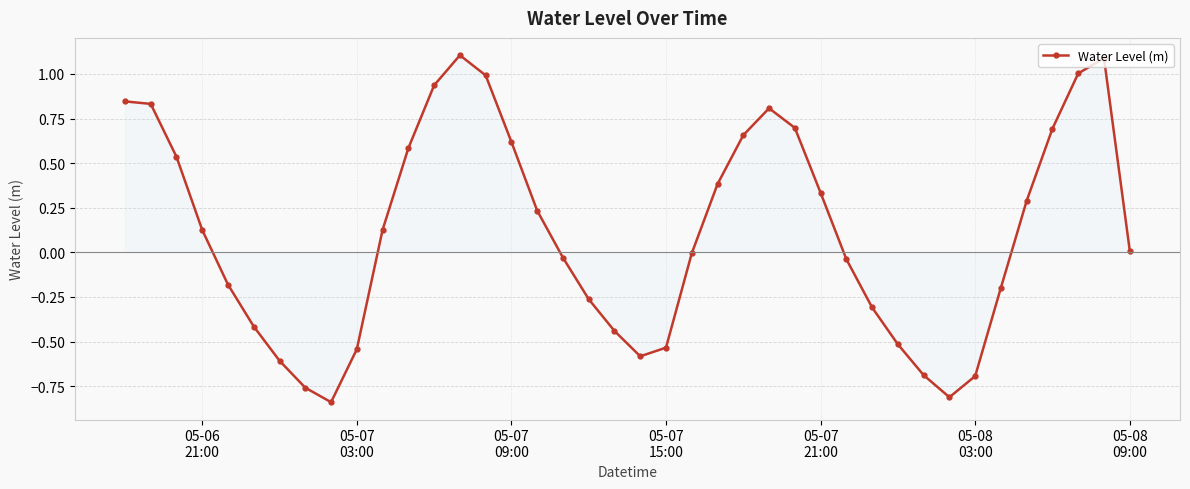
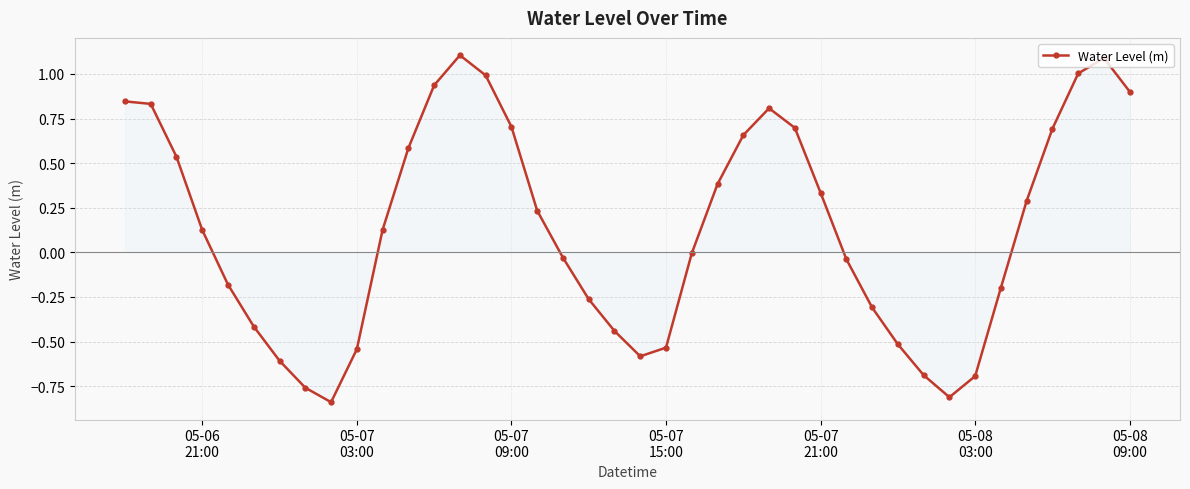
Water Level (m), 05-07 09:00: 0.62 -> 0.70
Water Level (m), 05-08 09:00: 0.01 -> 0.90
